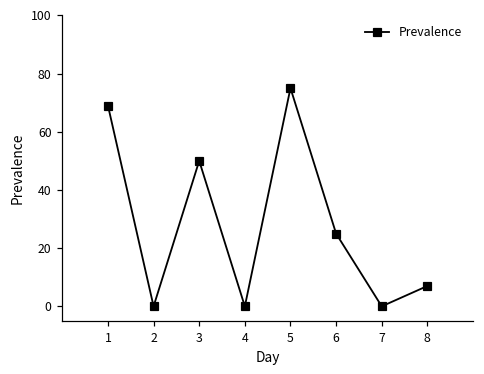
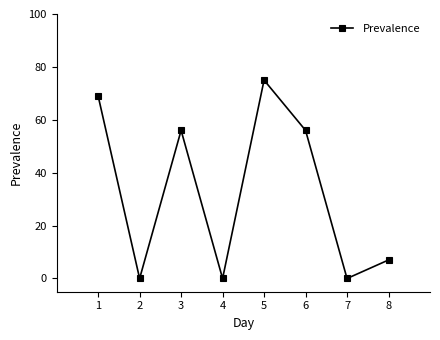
3: 50 -> 56
6: 25 -> 56
